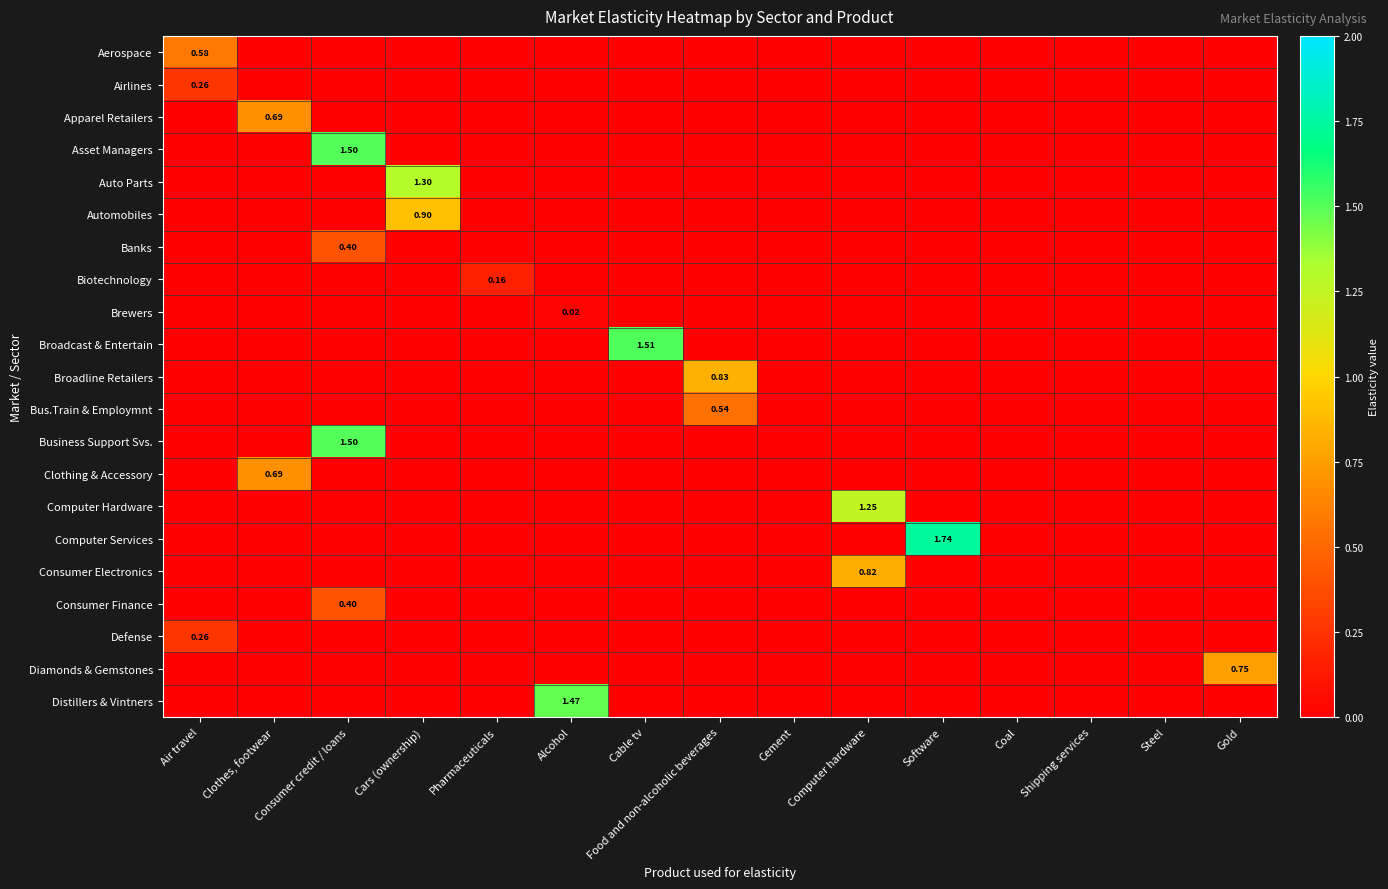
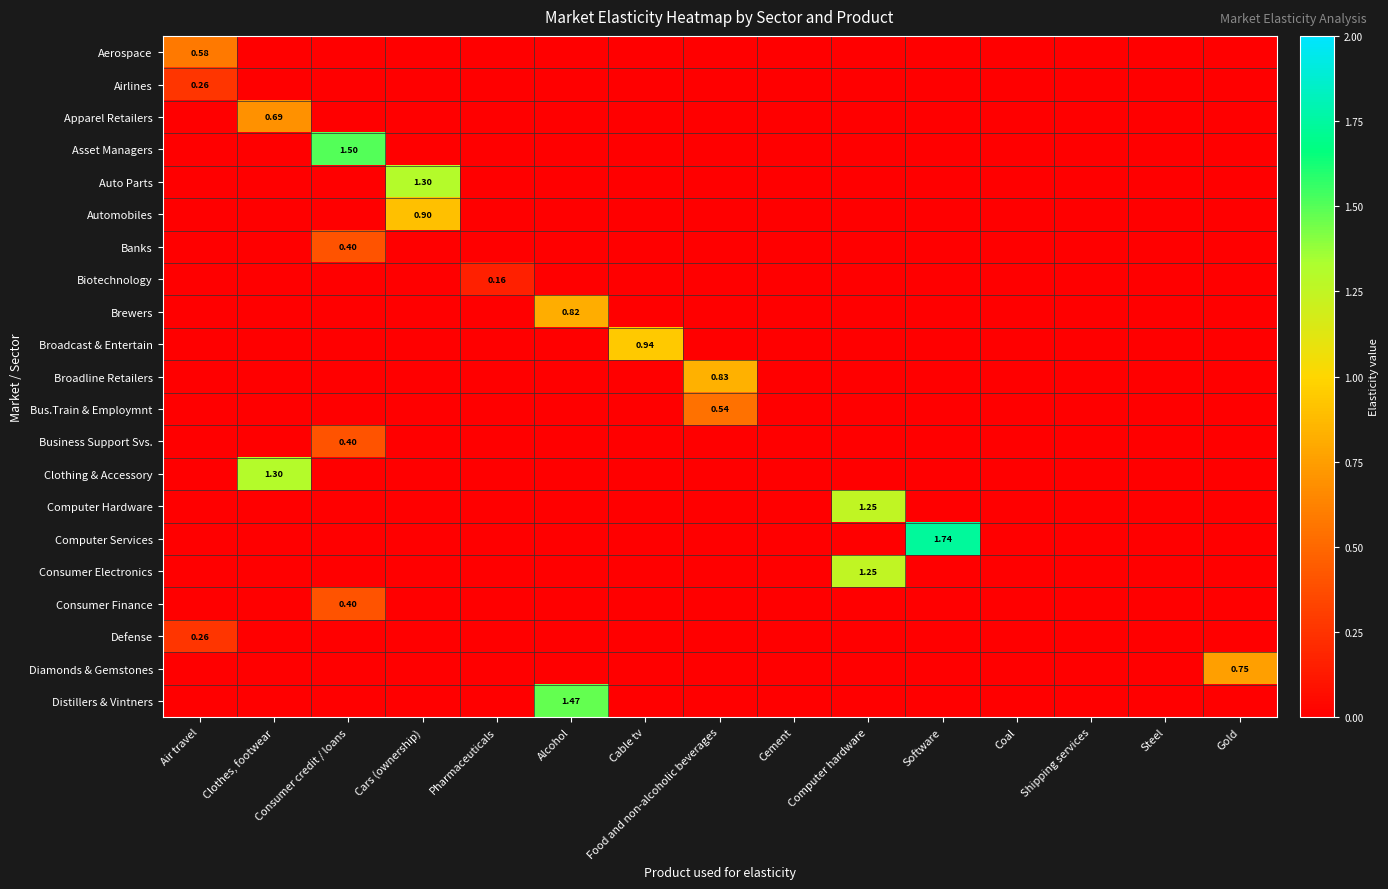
Brewers, Alcohol: 0.02 -> 0.82
Broadcast & Entertain, Cable tv: 1.51 -> 0.94
Business Support Svs., Consumer credit / loans: 1.50 -> 0.40
Clothing & Accessory, Clothes, footwear: 0.69 -> 1.30
Consumer Electronics, Computer hardware: 0.82 -> 1.25
